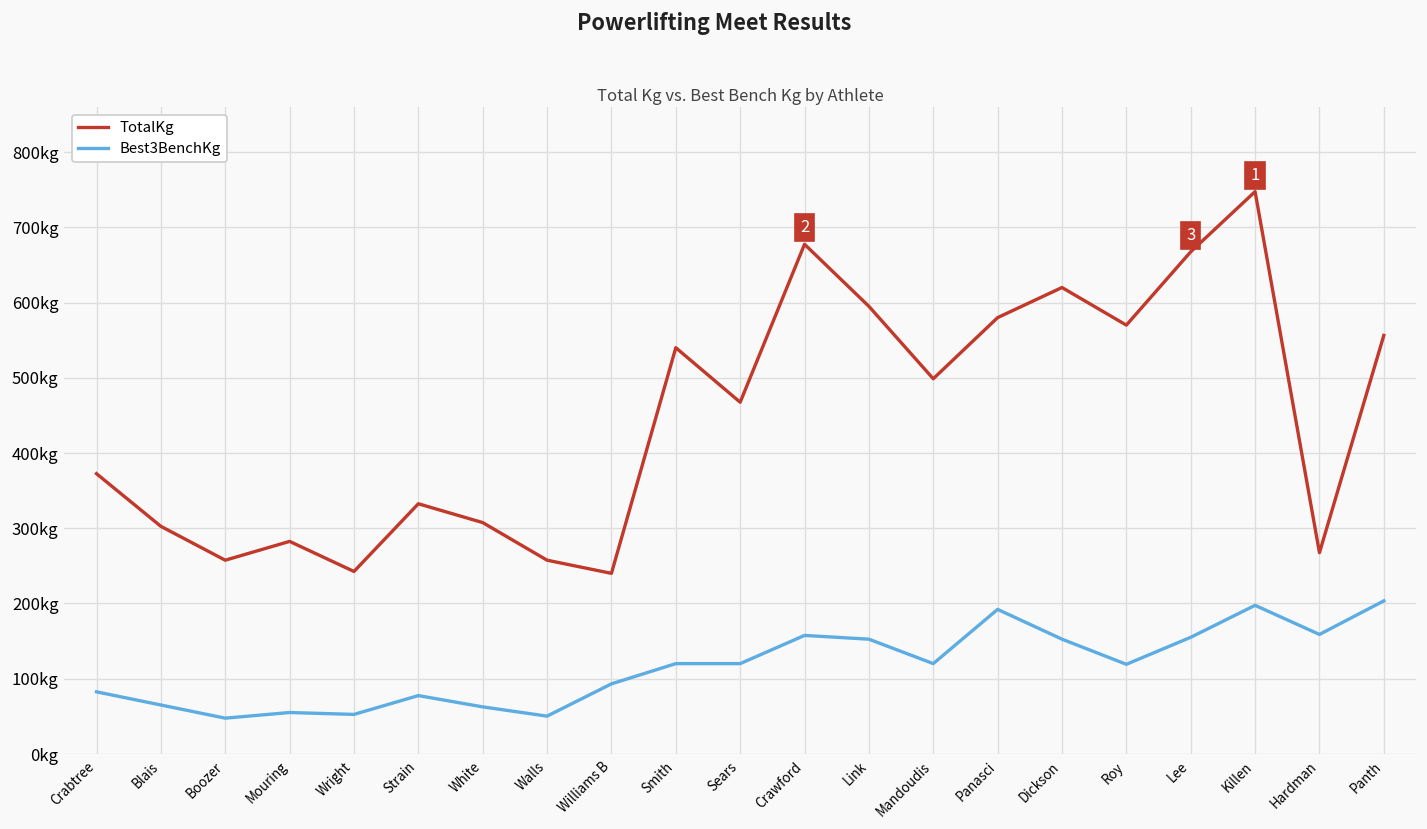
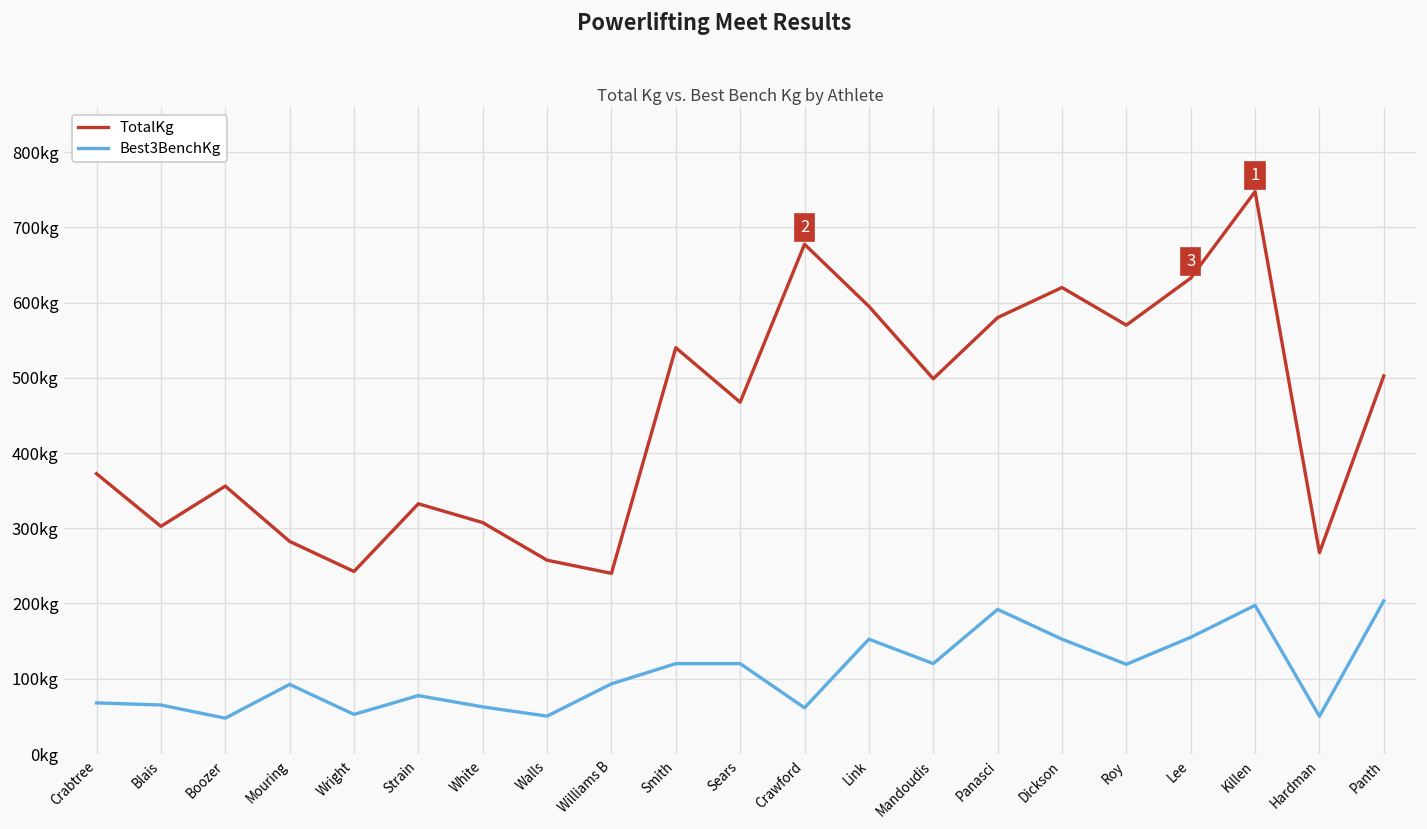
Best3BenchKg, Crabtree: 80kg -> 70kg
TotalKg, Boozer: 260kg -> 360kg
Best3BenchKg, Mouring: 60kg -> 90kg
Best3BenchKg, Crawford: 160kg -> 60kg
TotalKg, Lee: 670kg -> 630kg
Best3BenchKg, Hardman: 160kg -> 50kg
TotalKg, Panth: 560kg -> 500kg
